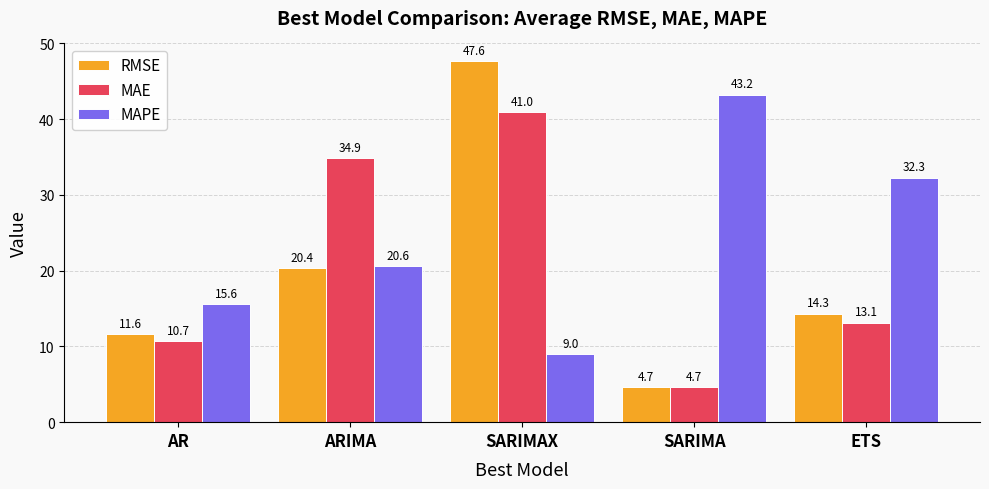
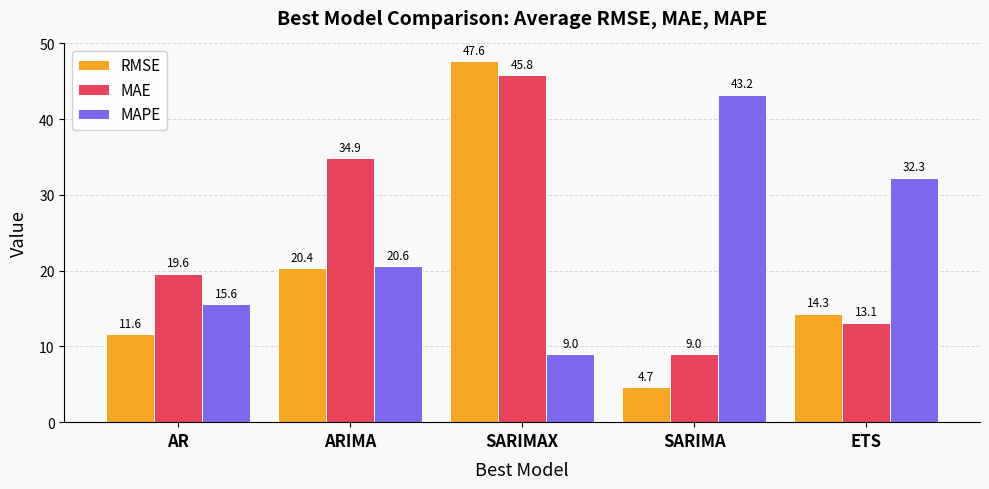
MAE, AR: 10.7 -> 19.6
MAE, SARIMAX: 41.0 -> 45.8
MAE, SARIMA: 4.7 -> 9.0
